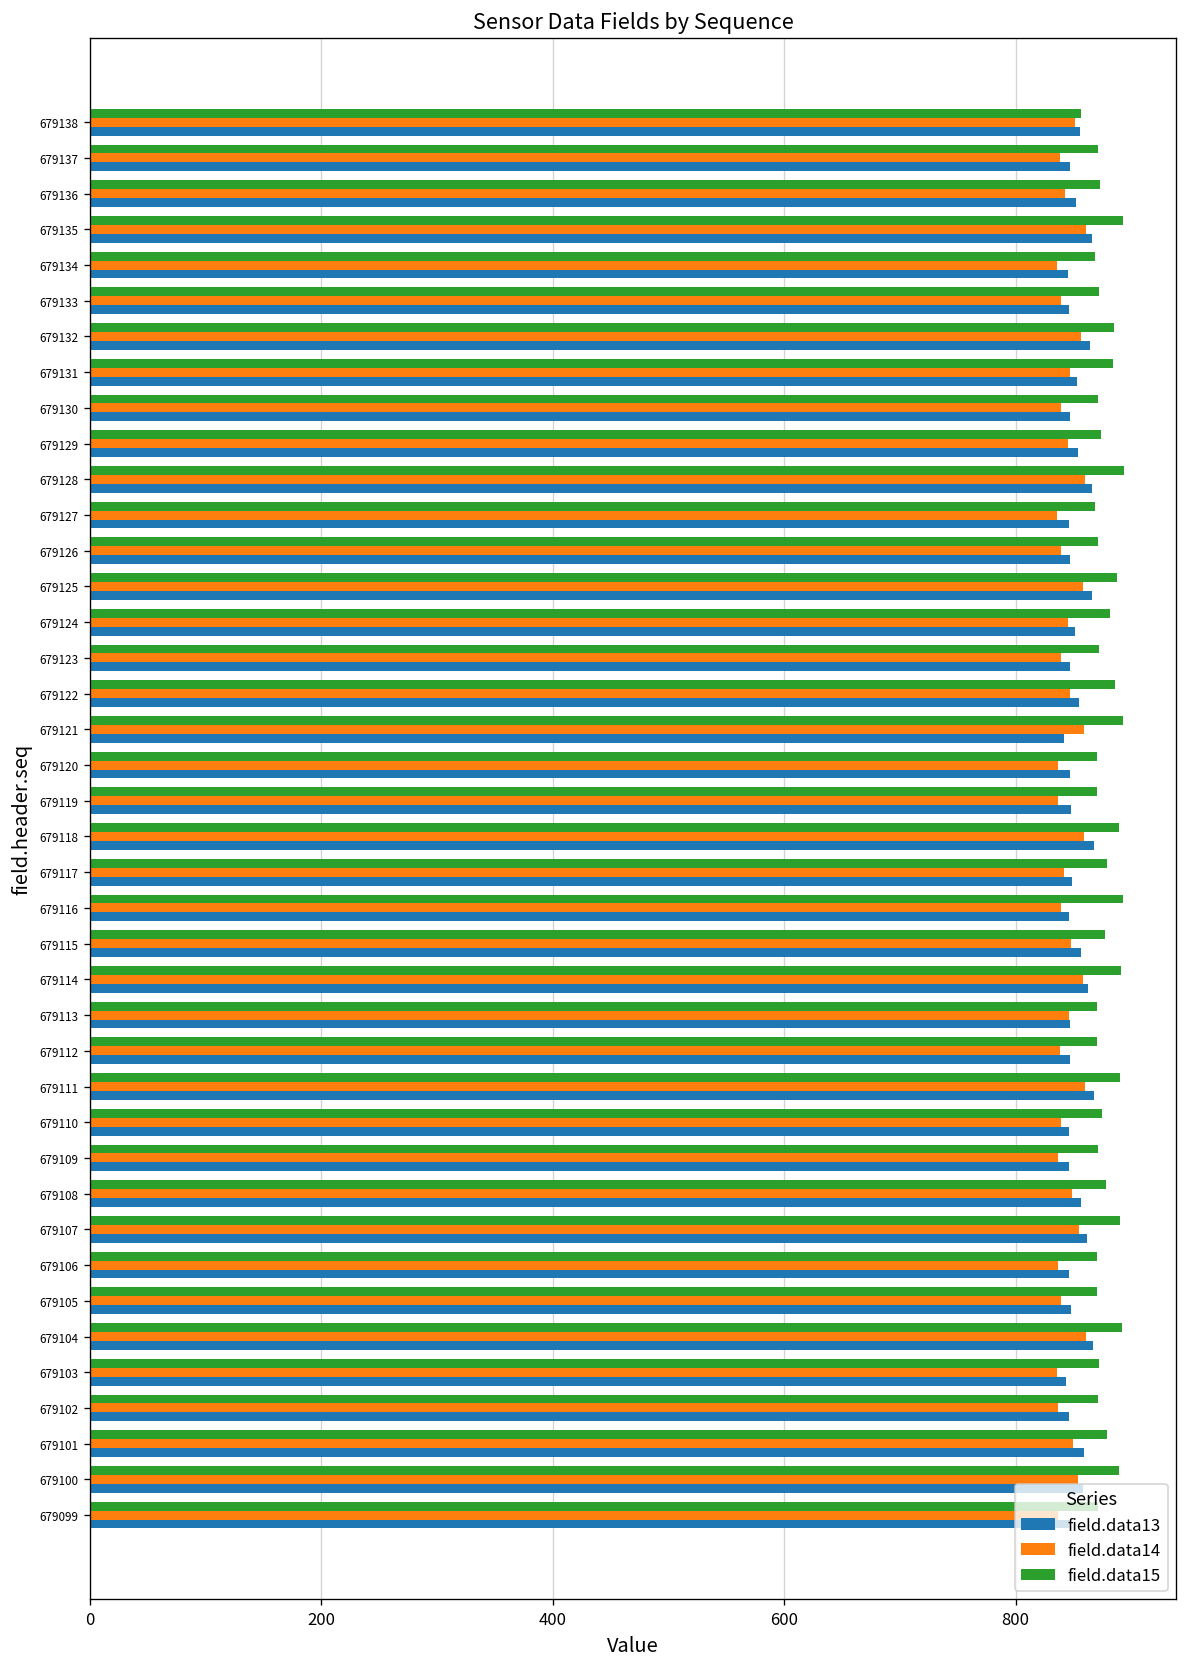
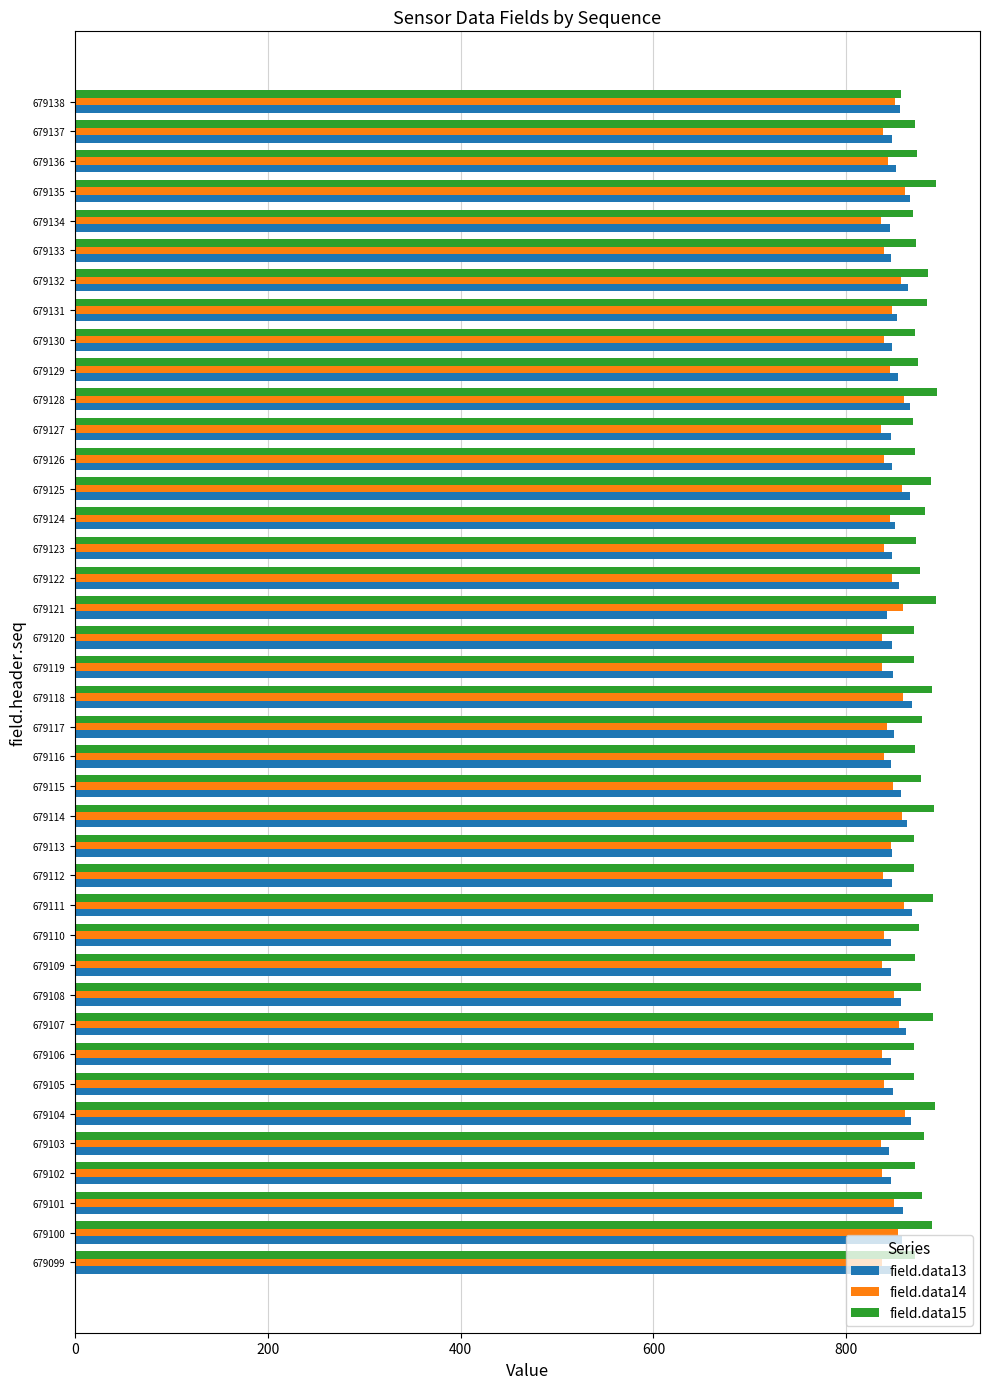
field.data15, 679122: 890 -> 880
field.data15, 679116: 890 -> 870
field.data15, 679103: 870 -> 880
